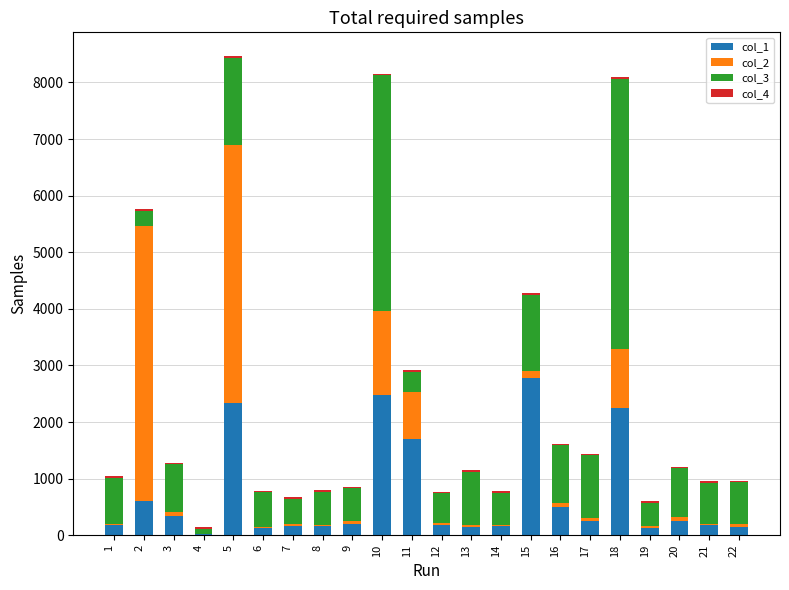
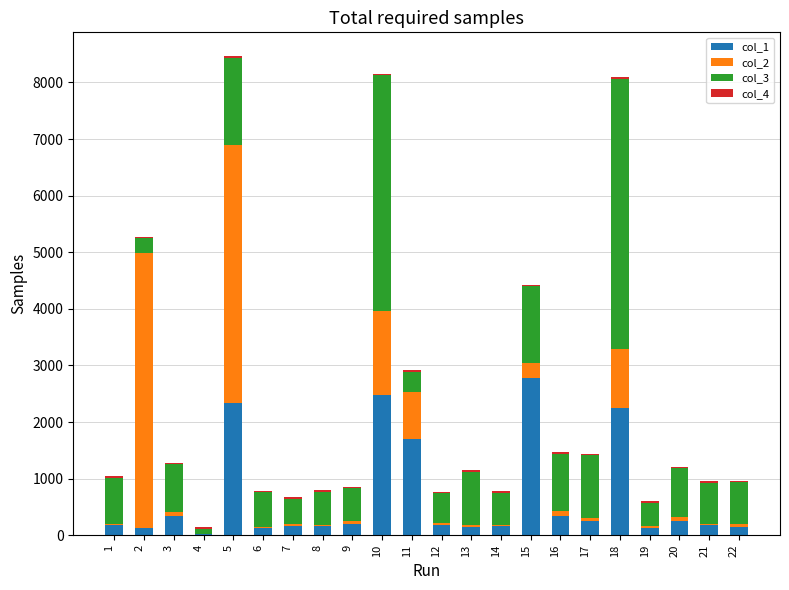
col_1, 2: 600 -> 100
col_2, 15: 100 -> 300
col_1, 16: 500 -> 300
